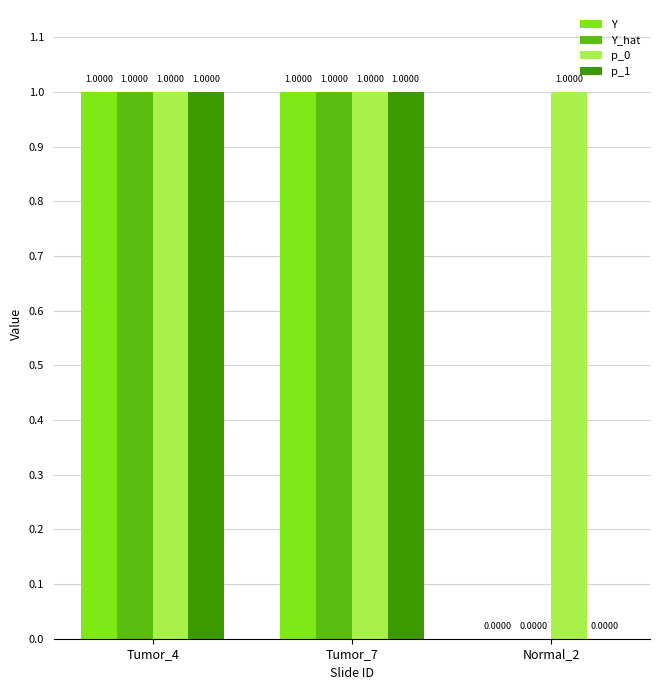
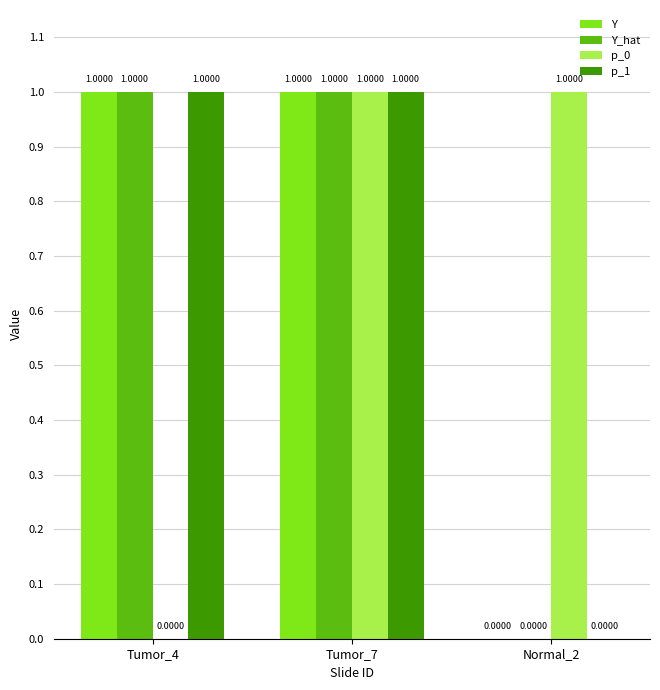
p_0, Tumor_4: 1.0000 -> 0.0000
